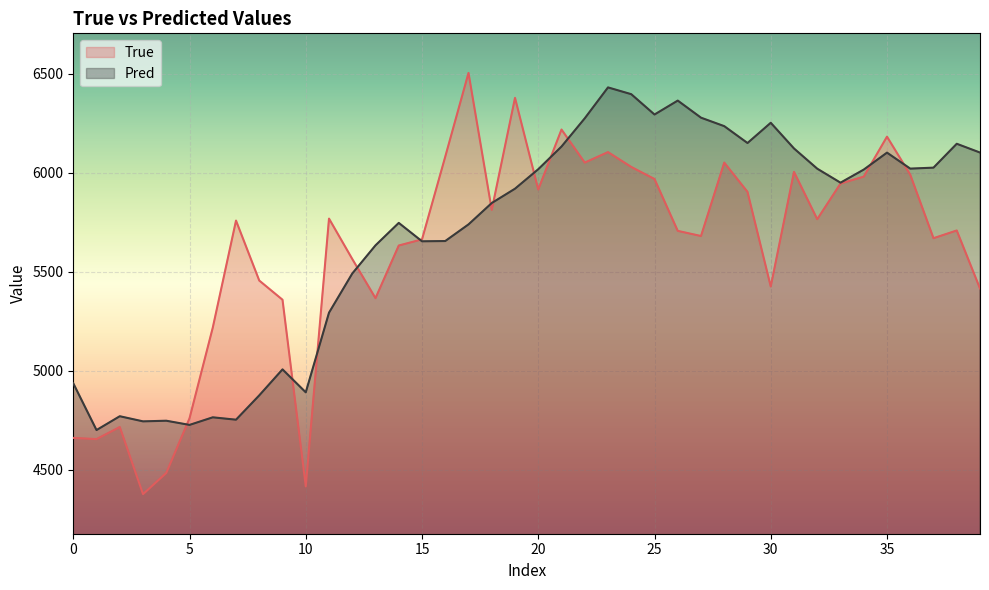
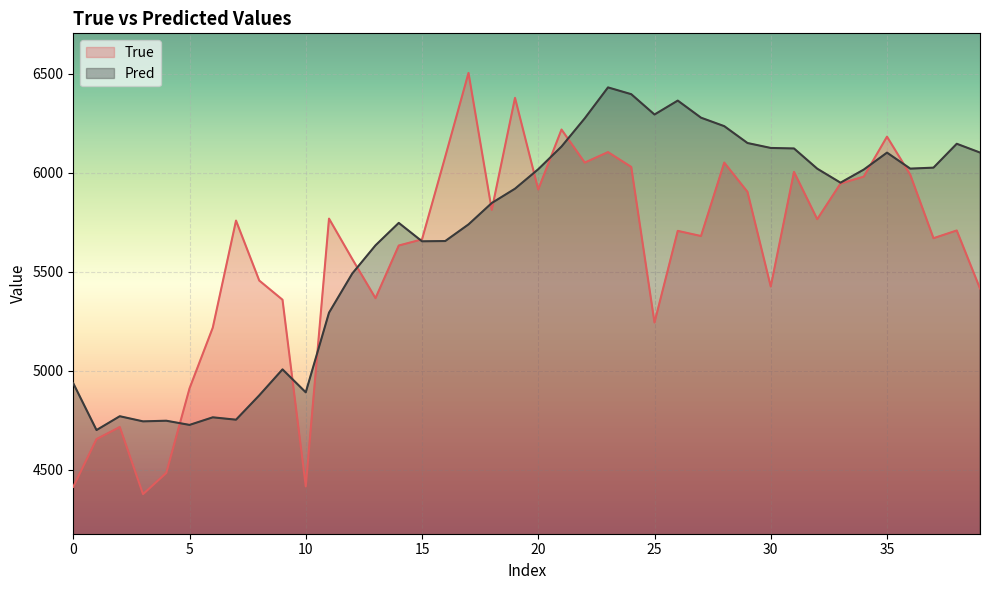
True, 0: 4660 -> 4410
True, 5: 4760 -> 4910
True, 25: 5970 -> 5240
Pred, 30: 6250 -> 6130
